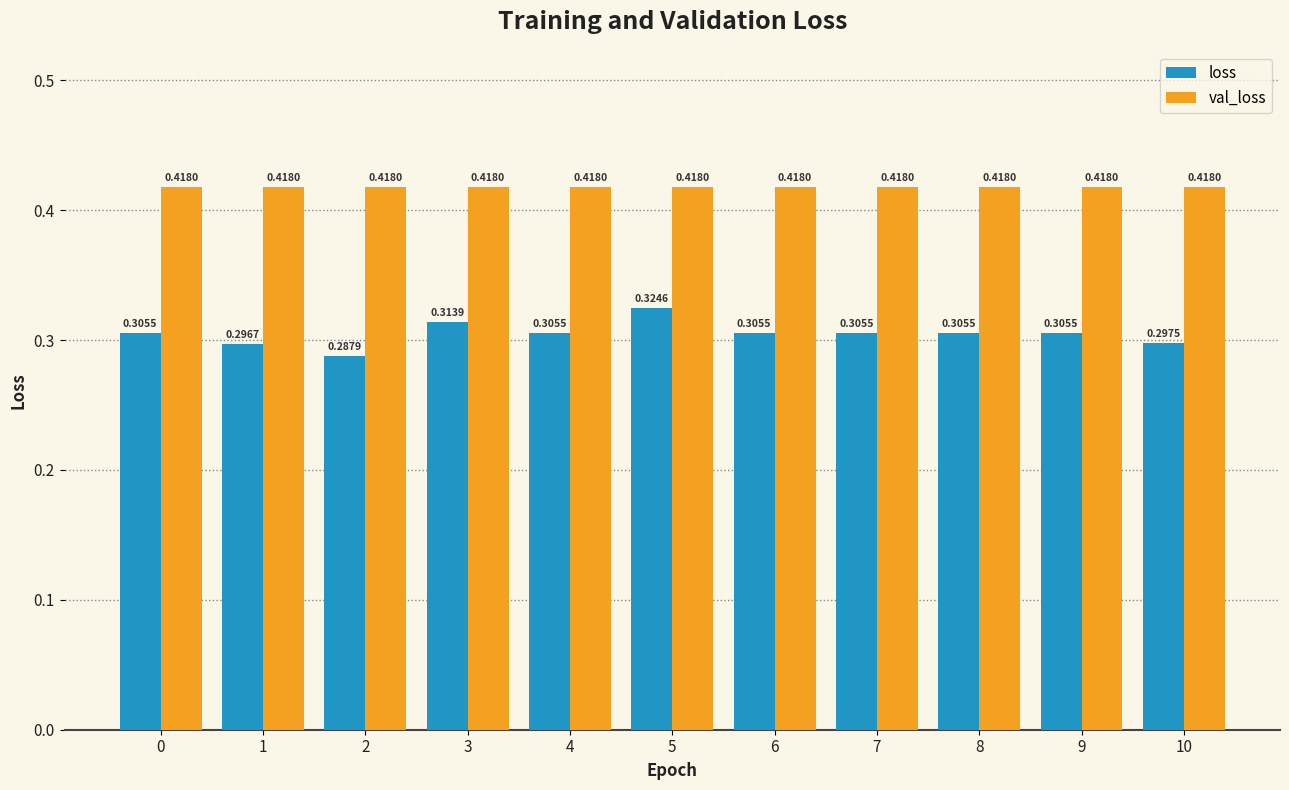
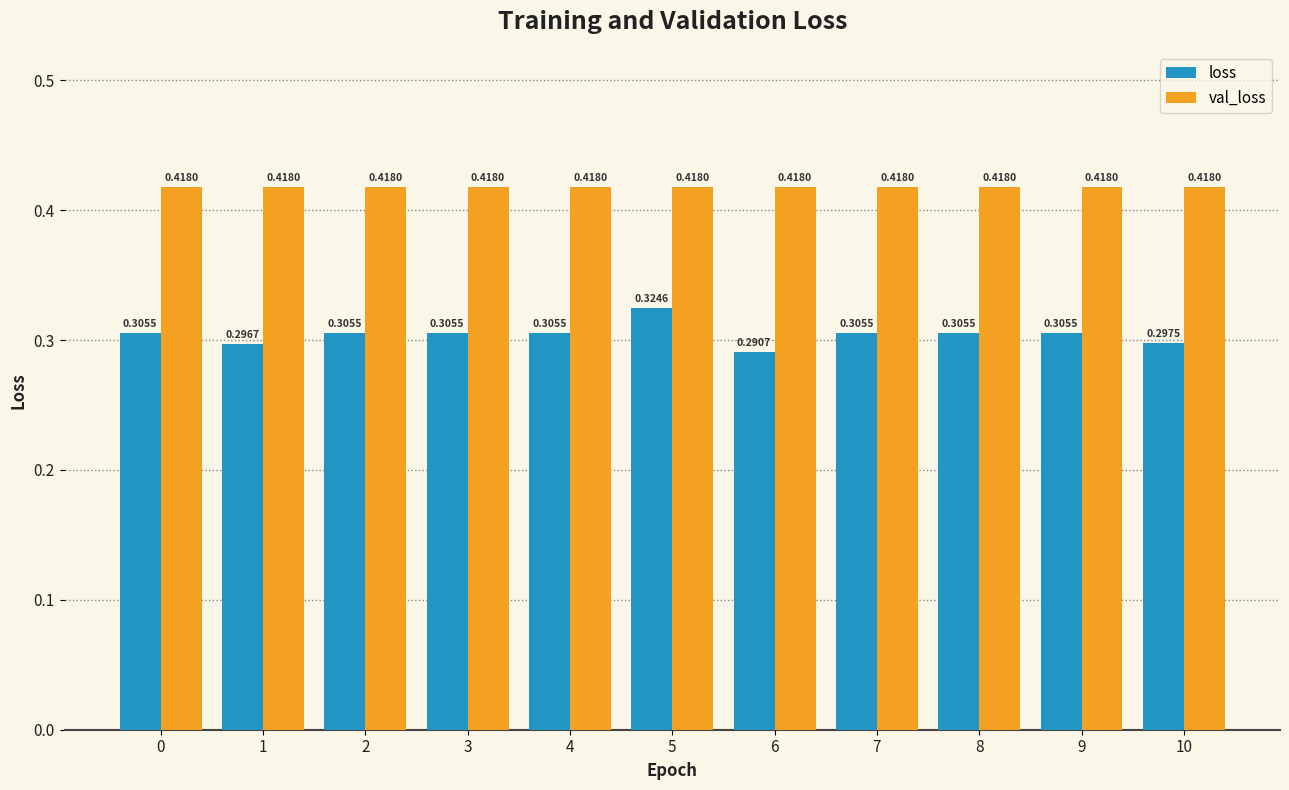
loss, 2: 0.2879 -> 0.3055
loss, 3: 0.3139 -> 0.3055
loss, 6: 0.3055 -> 0.2907
